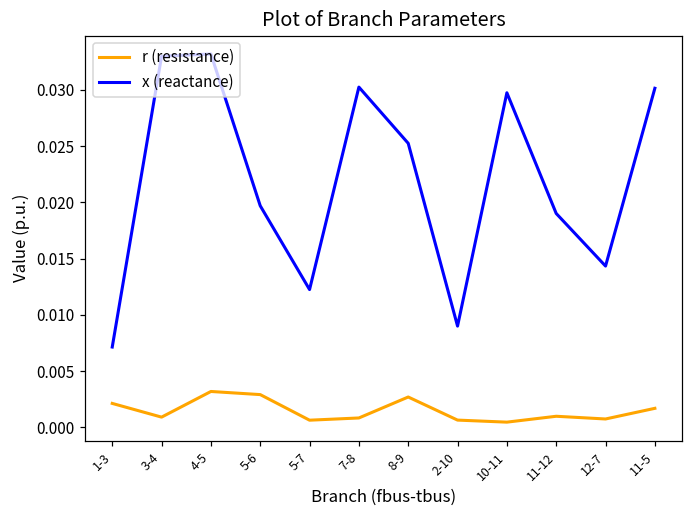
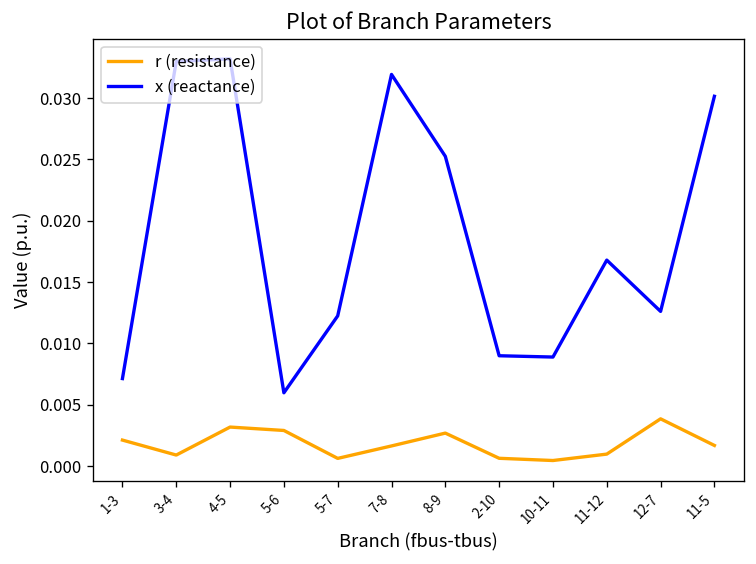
x (reactance), 5-6: 0.0197 -> 0.0060
r (resistance), 7-8: 0.0008 -> 0.0016
x (reactance), 7-8: 0.0302 -> 0.0319
x (reactance), 10-11: 0.0297 -> 0.0089
x (reactance), 11-12: 0.0190 -> 0.0168
r (resistance), 12-7: 0.0007 -> 0.0039
x (reactance), 12-7: 0.0143 -> 0.0126
